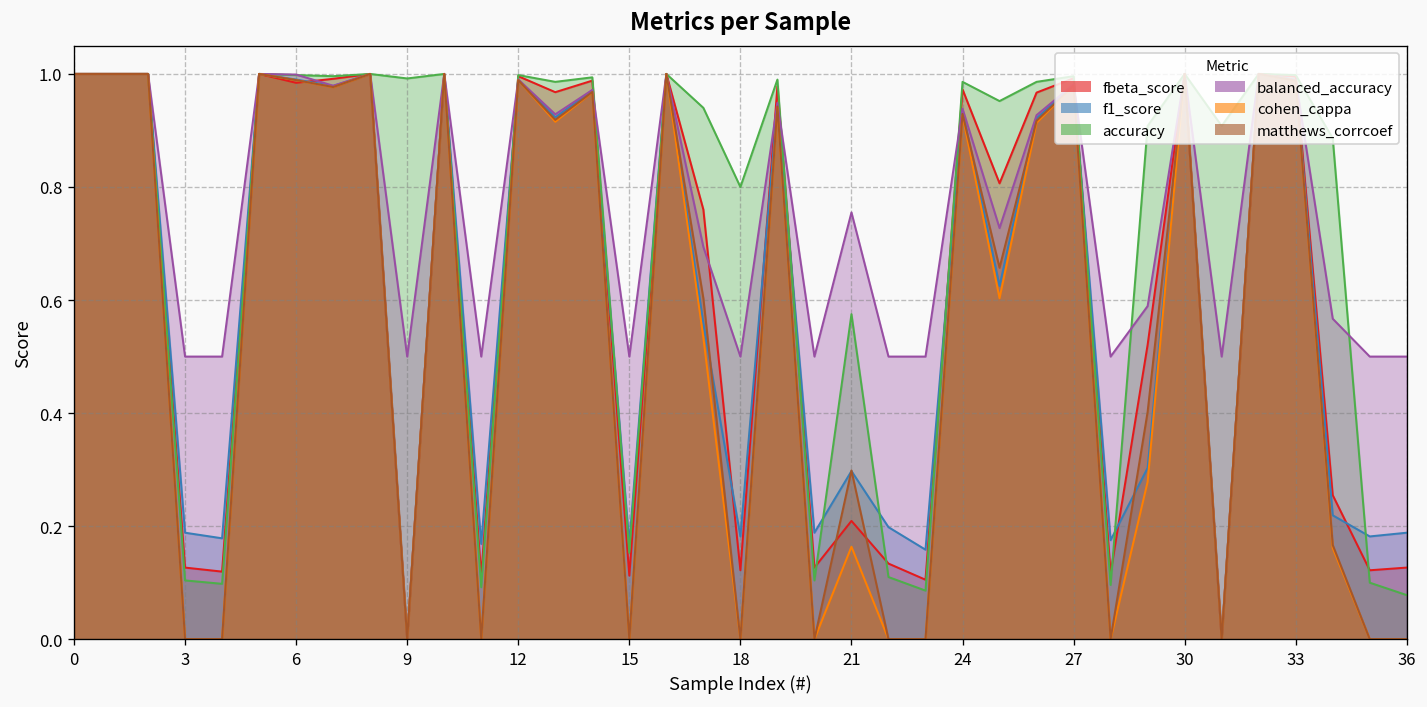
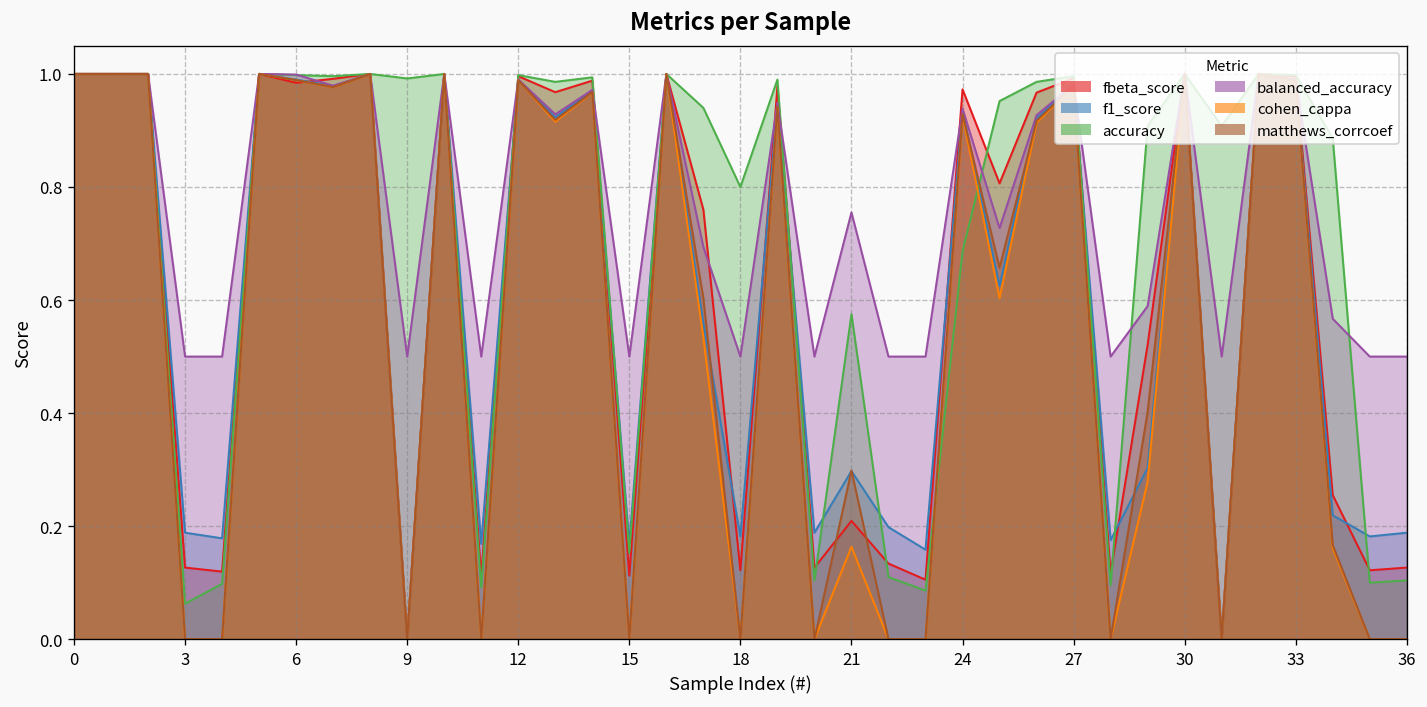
accuracy, 3: 0.10 -> 0.06
accuracy, 24: 0.99 -> 0.69
accuracy, 36: 0.08 -> 0.10
